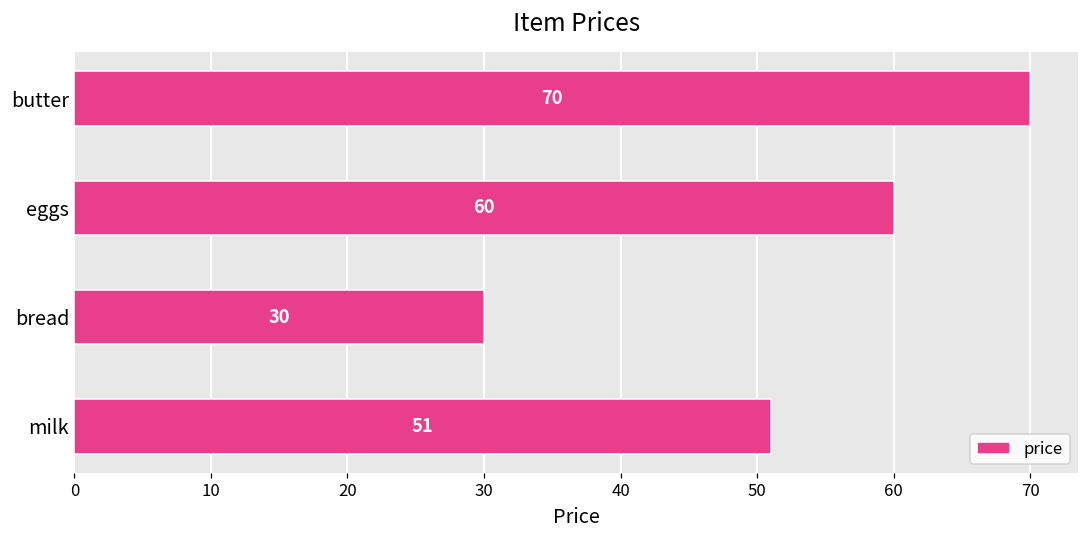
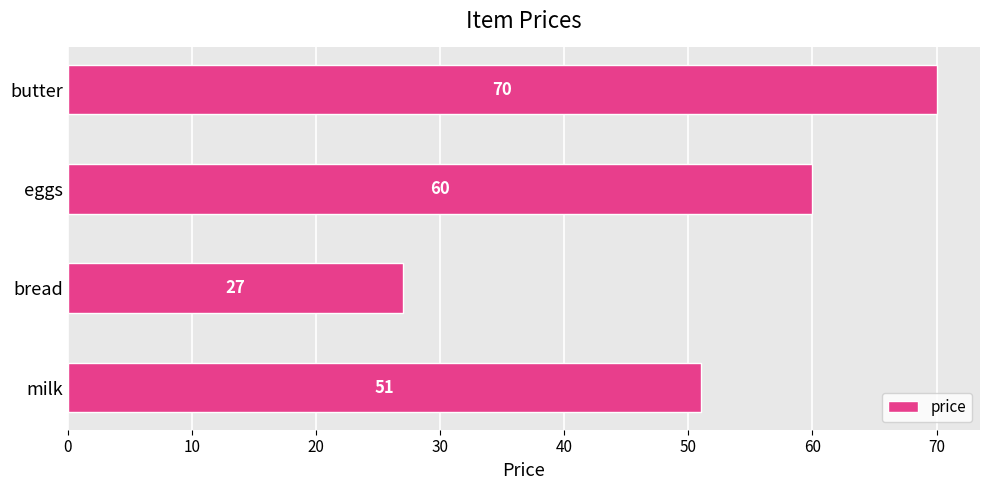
bread: 30 -> 27
